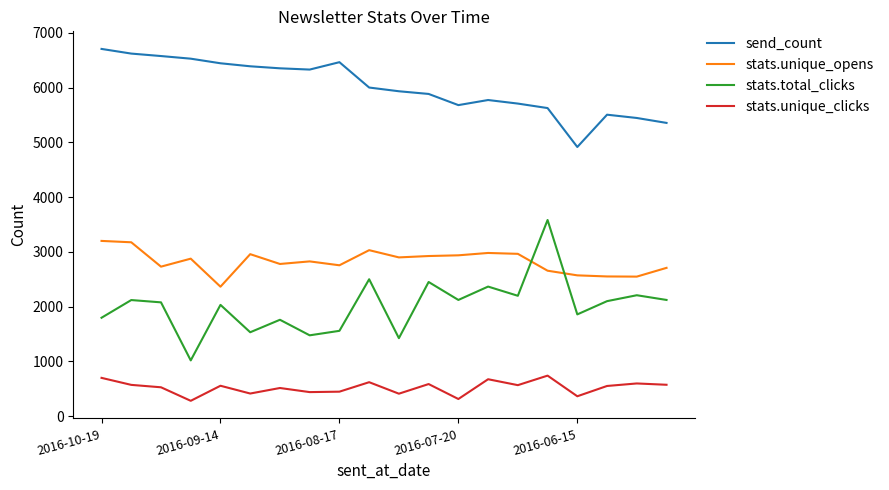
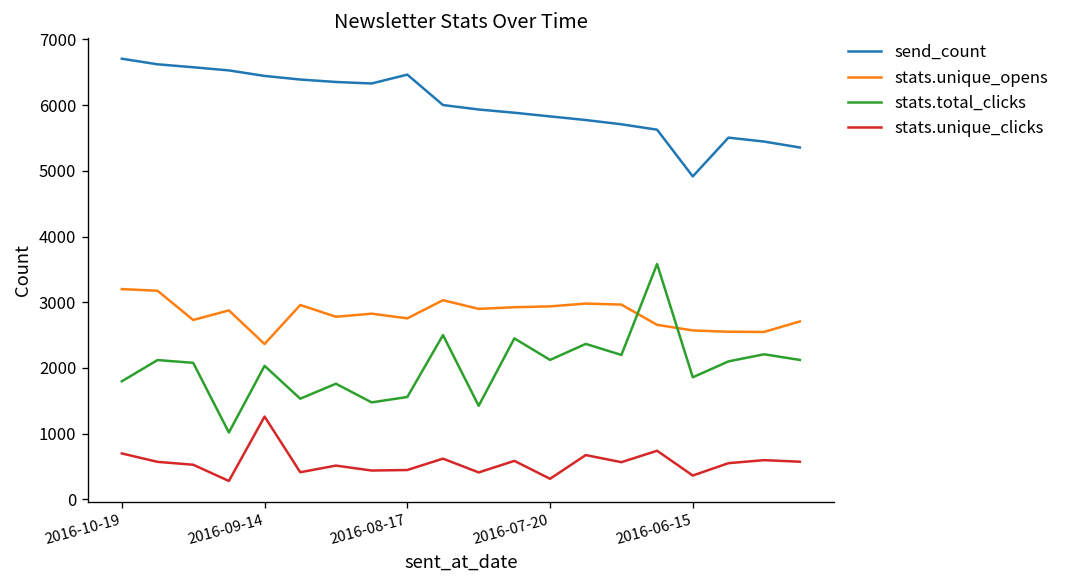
stats.unique_clicks, 2016-09-14: 600 -> 1300
send_count, 2016-07-20: 5700 -> 5800
